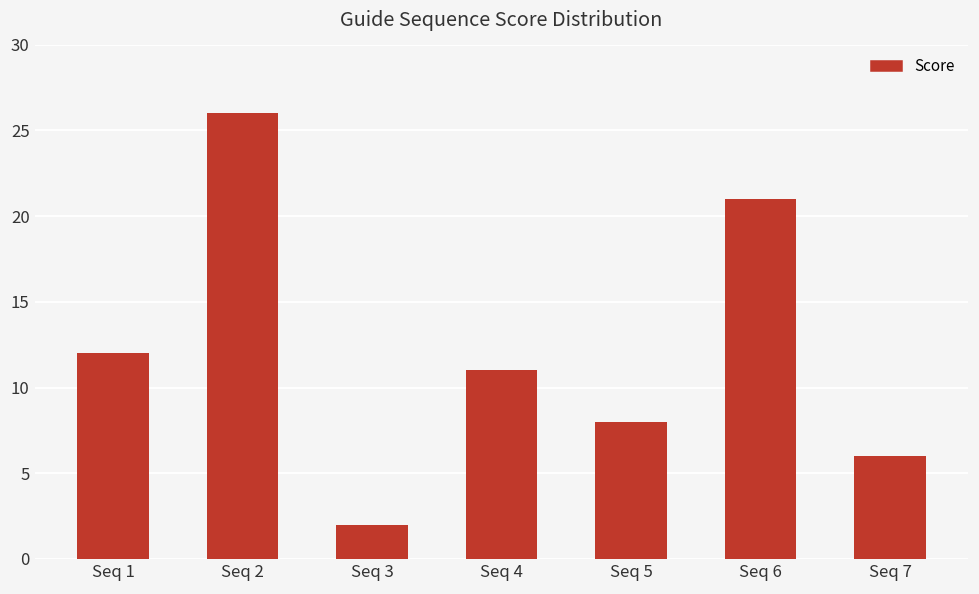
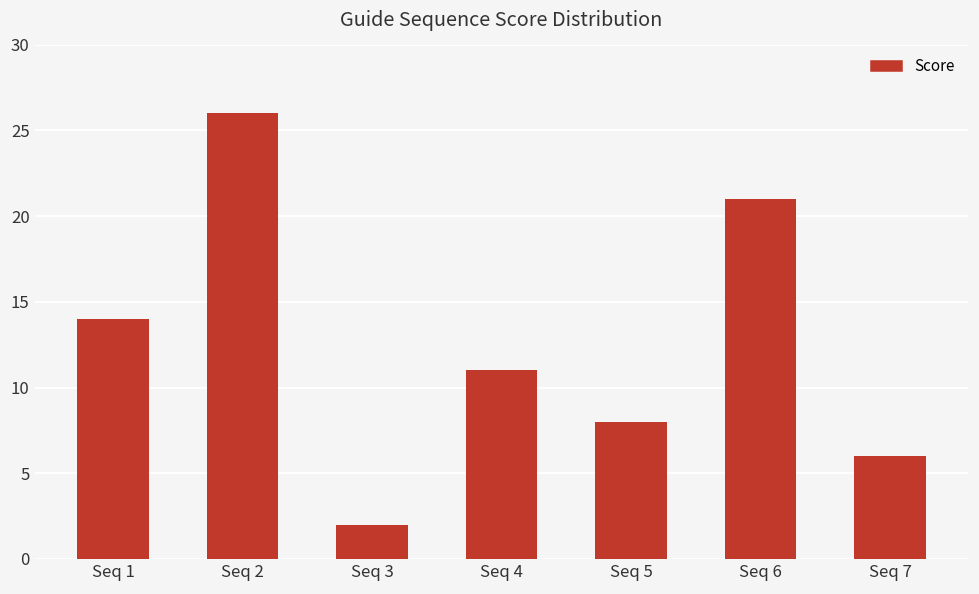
Seq 1: 12 -> 14
